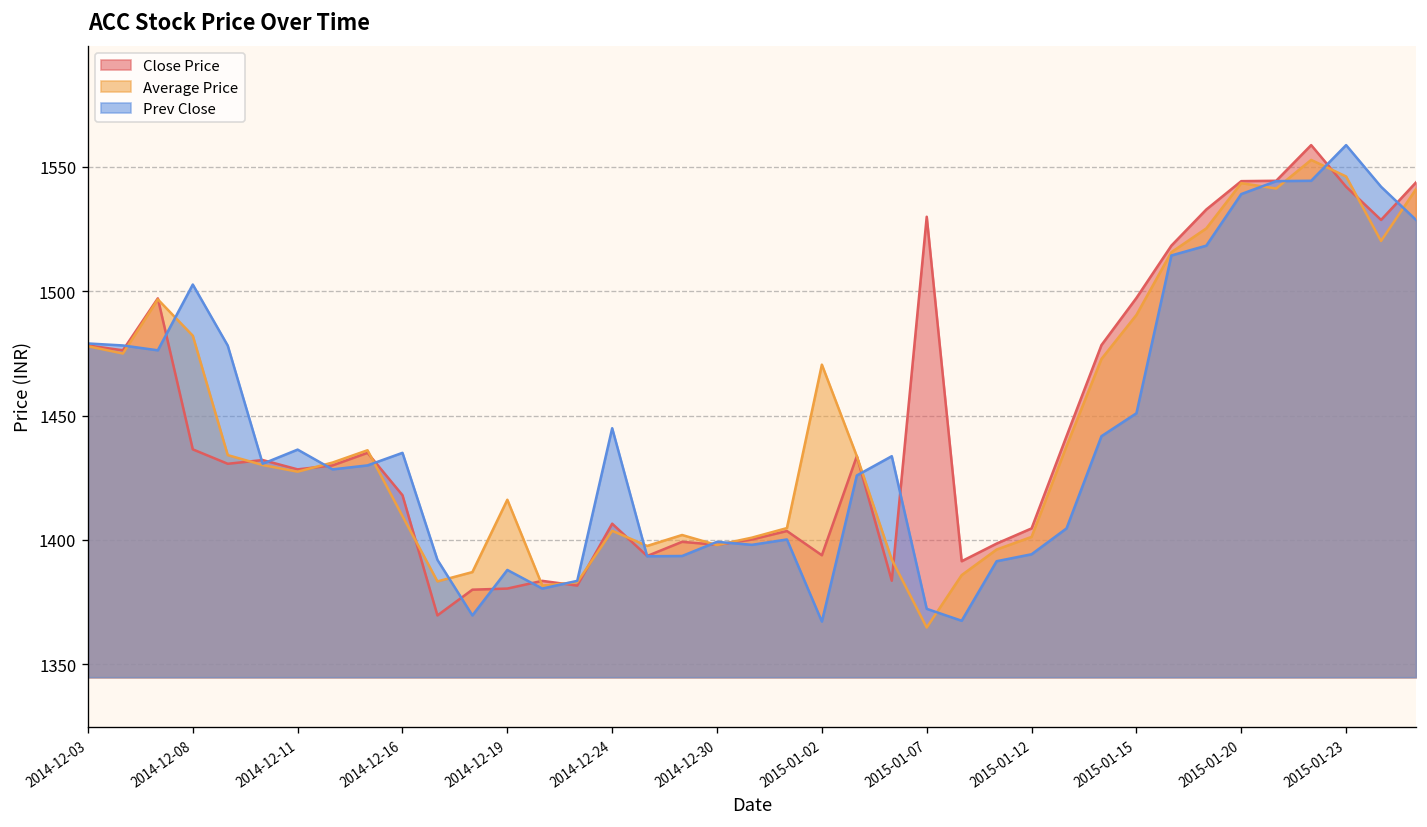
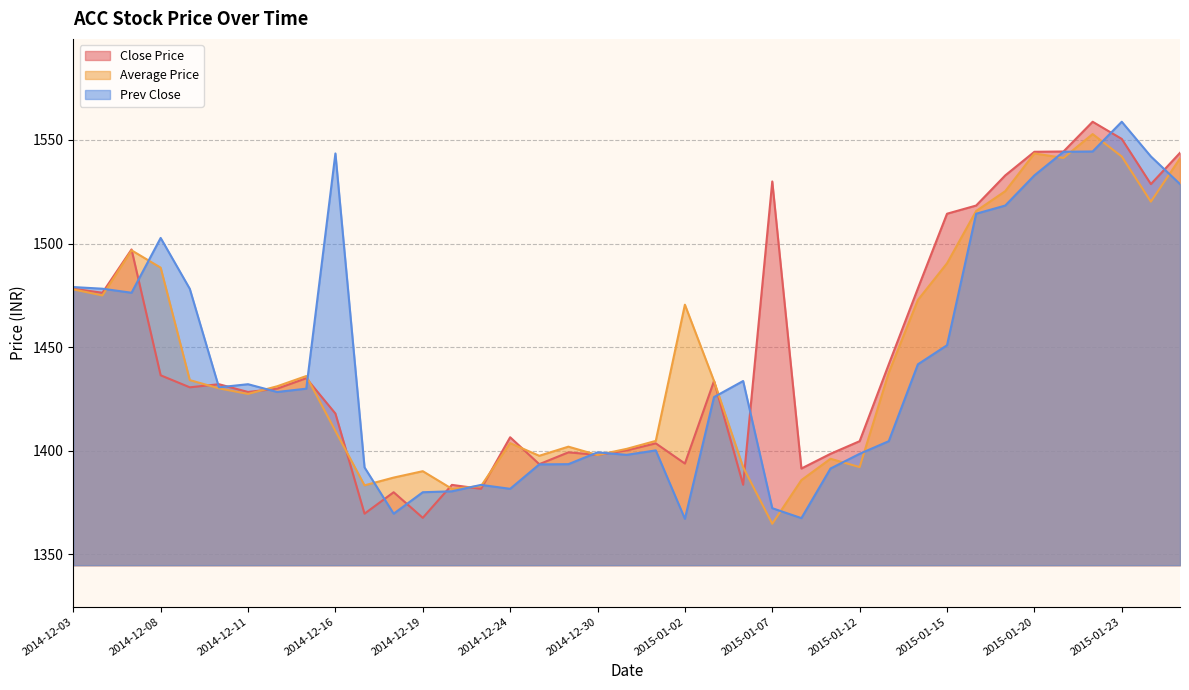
Average Price, 2014-12-08: 1482 -> 1488
Prev Close, 2014-12-11: 1436 -> 1432
Prev Close, 2014-12-16: 1435 -> 1544
Close Price, 2014-12-19: 1380 -> 1368
Average Price, 2014-12-19: 1416 -> 1390
Prev Close, 2014-12-19: 1388 -> 1380
Prev Close, 2014-12-24: 1445 -> 1382
Average Price, 2015-01-12: 1401 -> 1392
Prev Close, 2015-01-12: 1394 -> 1399
Close Price, 2015-01-15: 1497 -> 1514
Prev Close, 2015-01-20: 1539 -> 1533
Close Price, 2015-01-23: 1542 -> 1551
Average Price, 2015-01-23: 1546 -> 1542
